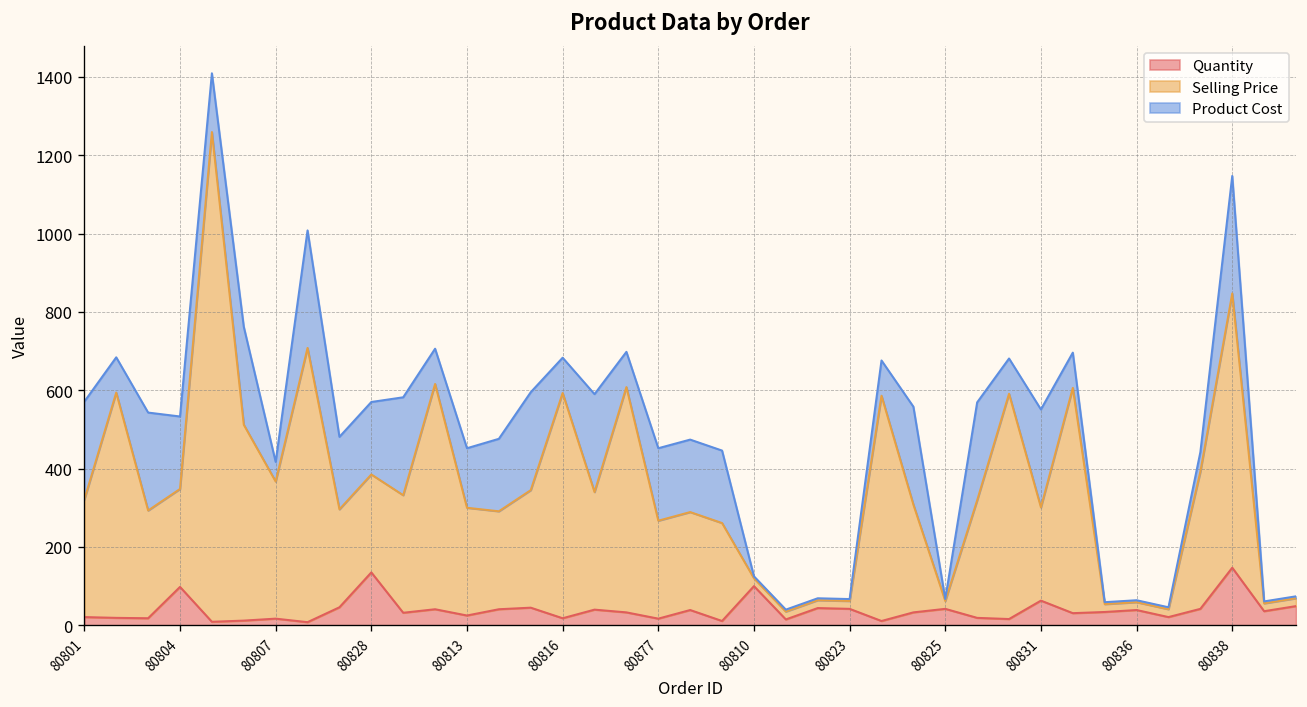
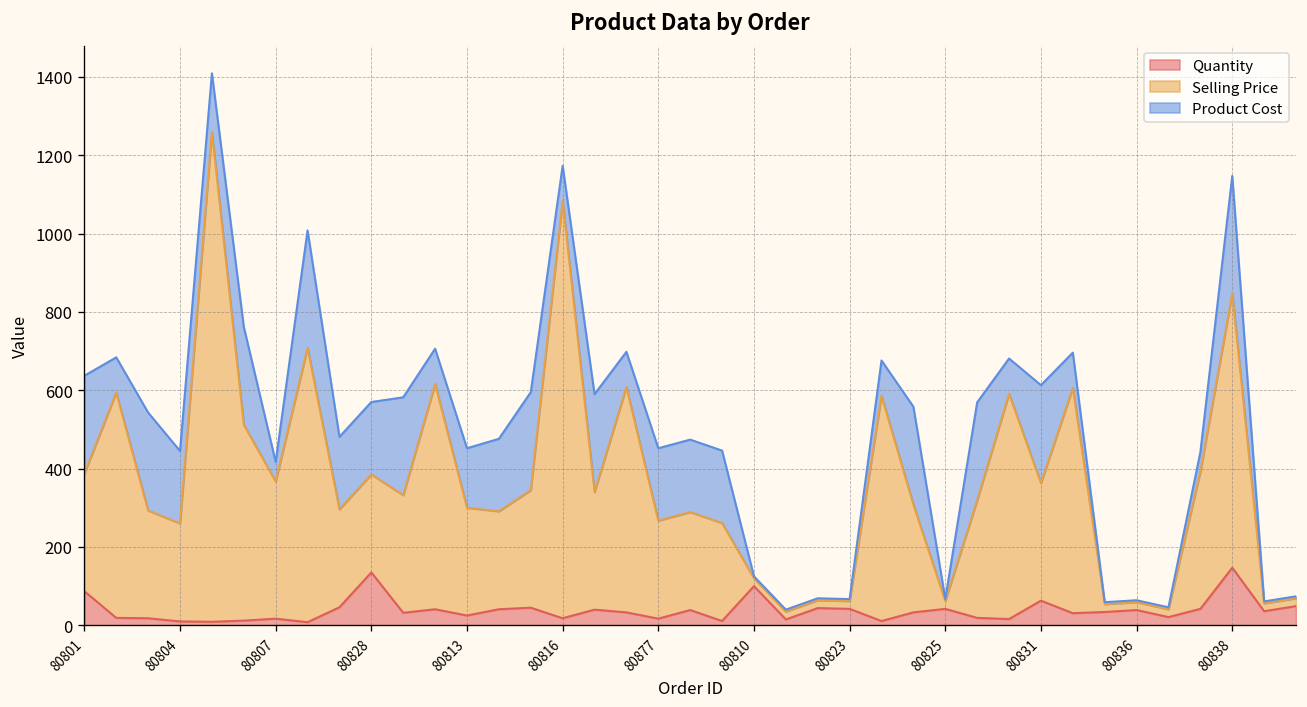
Quantity, 80801: 20 -> 90
Quantity, 80804: 100 -> 10
Selling Price, 80816: 580 -> 1070
Selling Price, 80831: 240 -> 300
